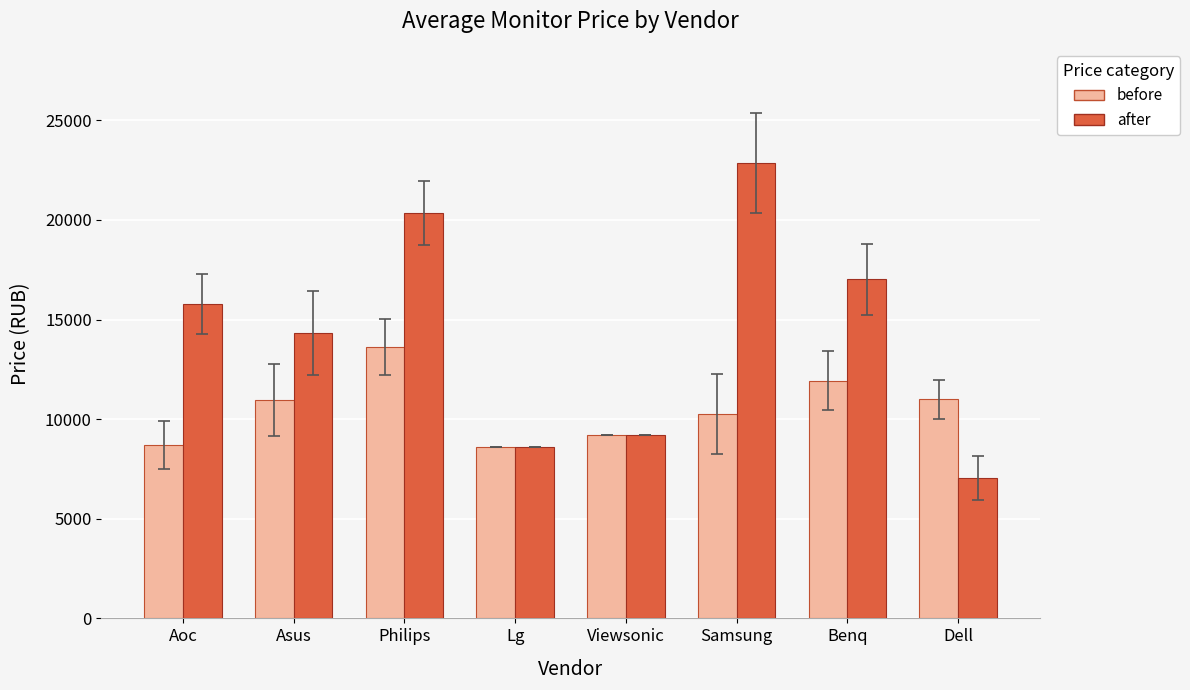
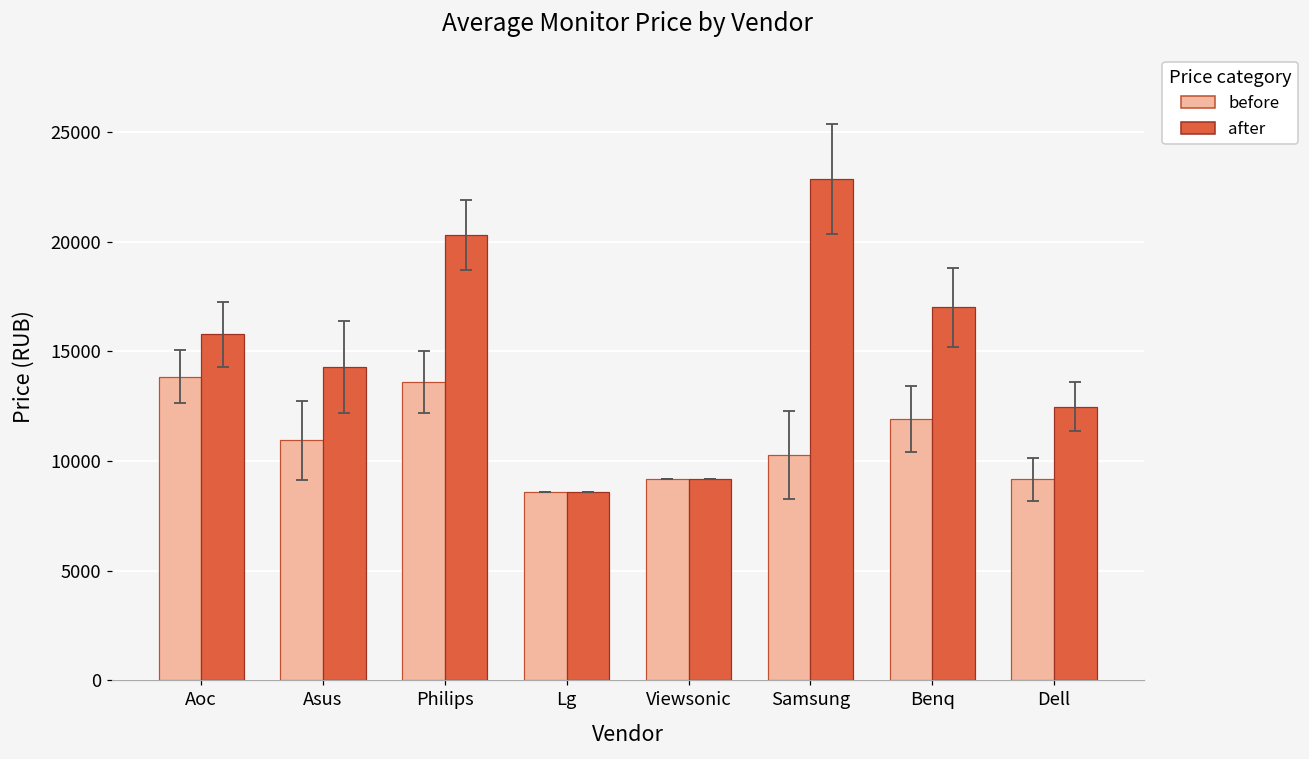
before, Aoc: 8700 -> 13900
before, Dell: 11000 -> 9200
after, Dell: 7000 -> 12500
